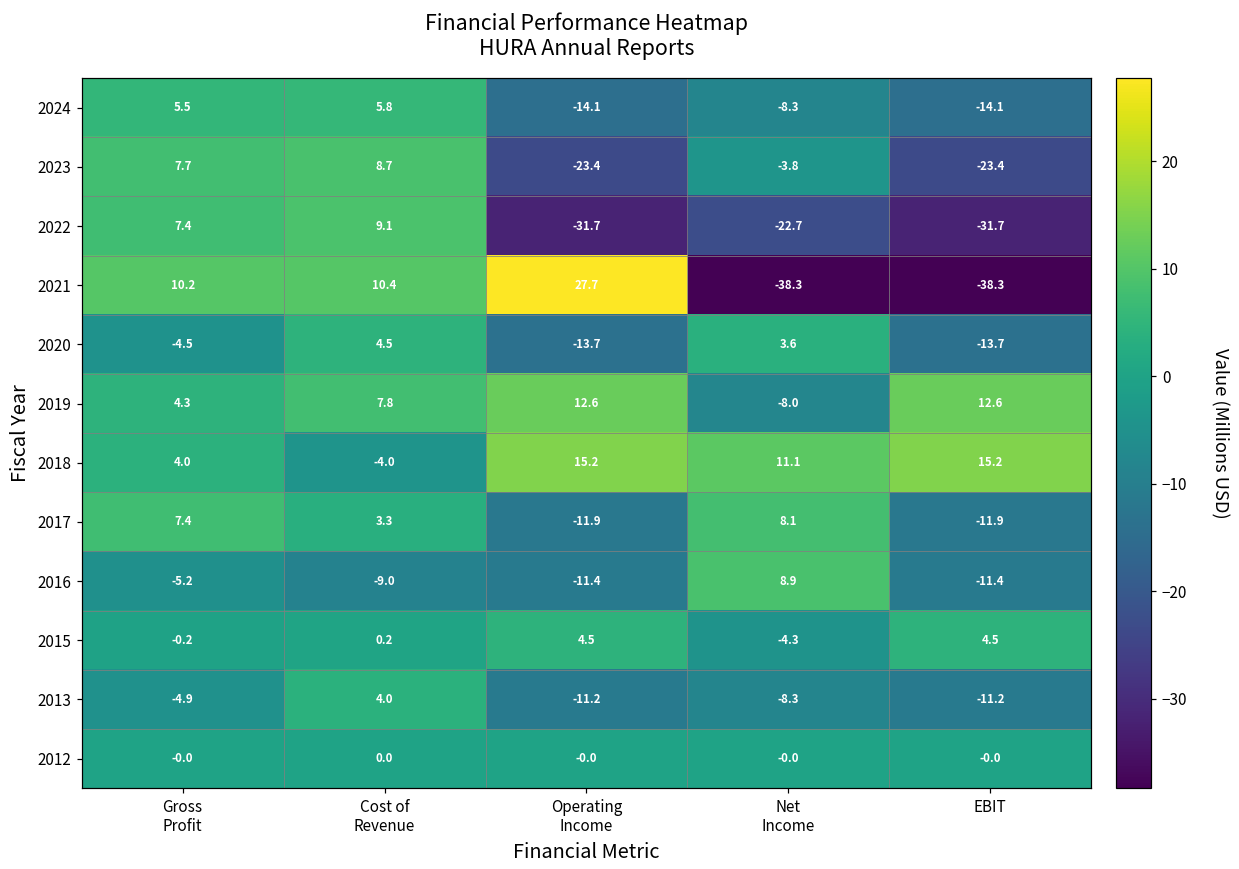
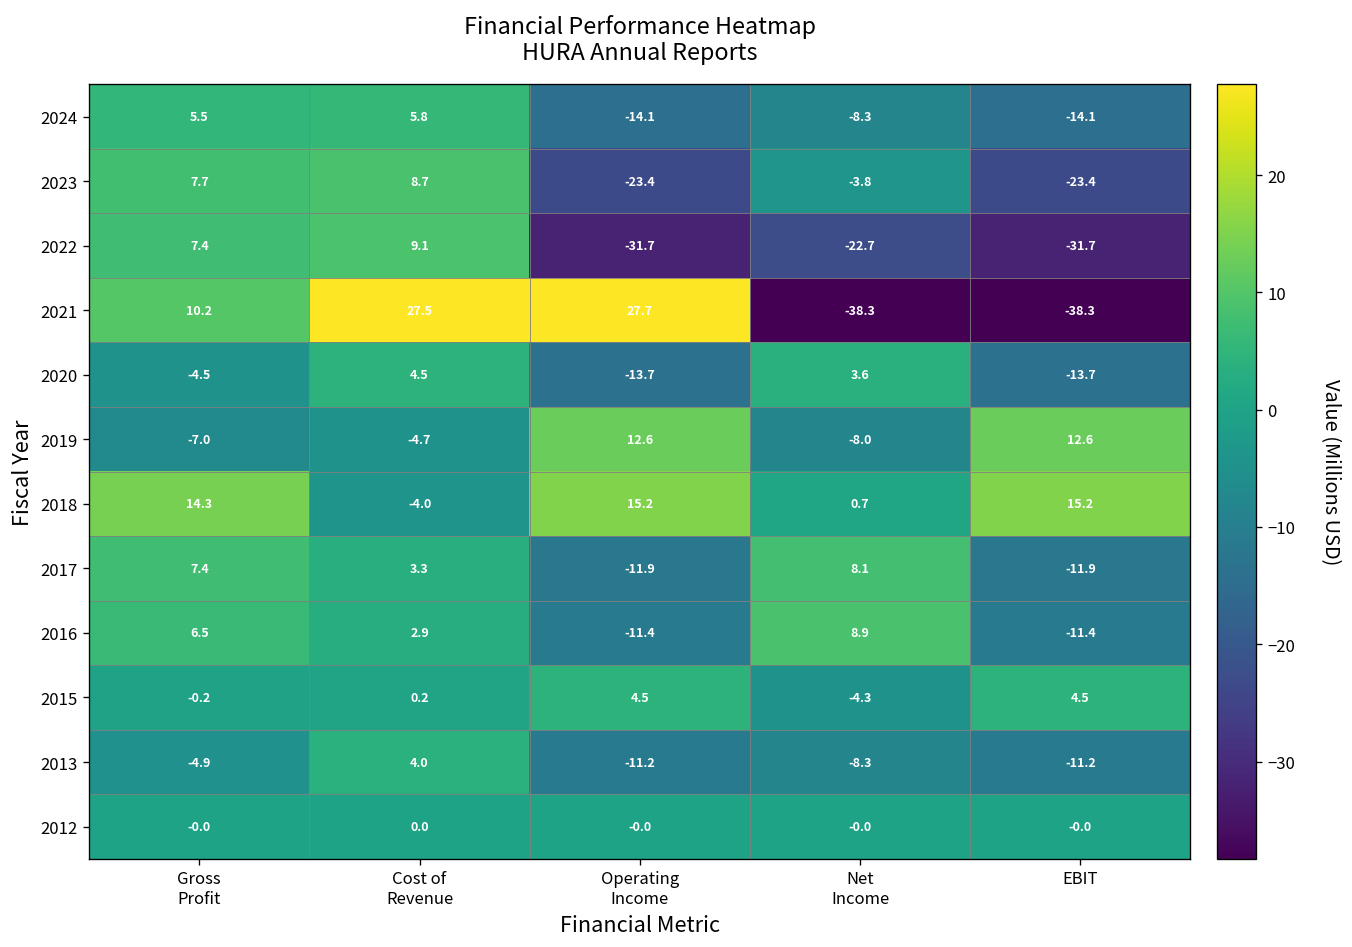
2021, Cost of Revenue: 10.4 -> 27.5
2019, Gross Profit: 4.3 -> -7.0
2019, Cost of Revenue: 7.8 -> -4.7
2018, Gross Profit: 4.0 -> 14.3
2018, Net Income: 11.1 -> 0.7
2016, Gross Profit: -5.2 -> 6.5
2016, Cost of Revenue: -9.0 -> 2.9
